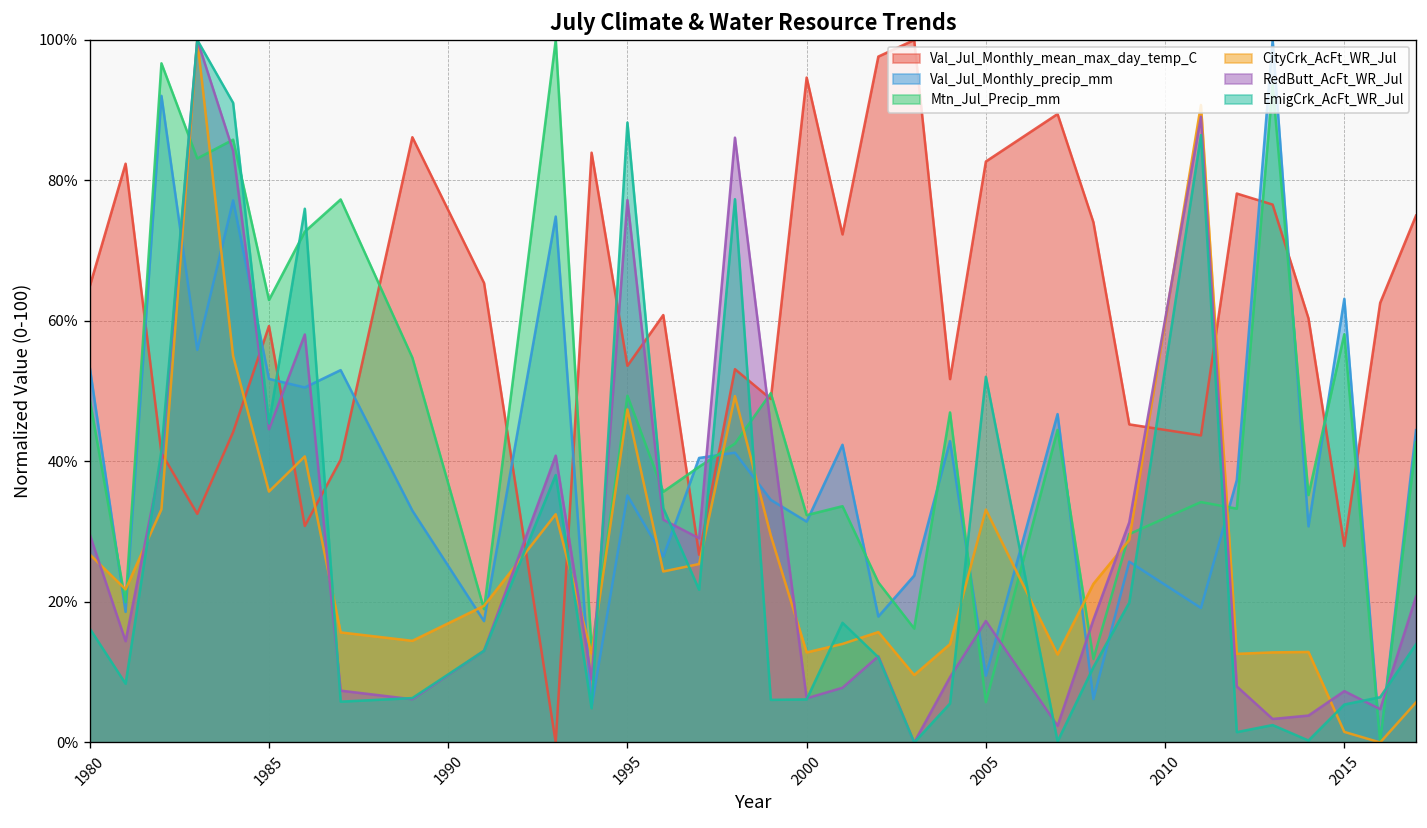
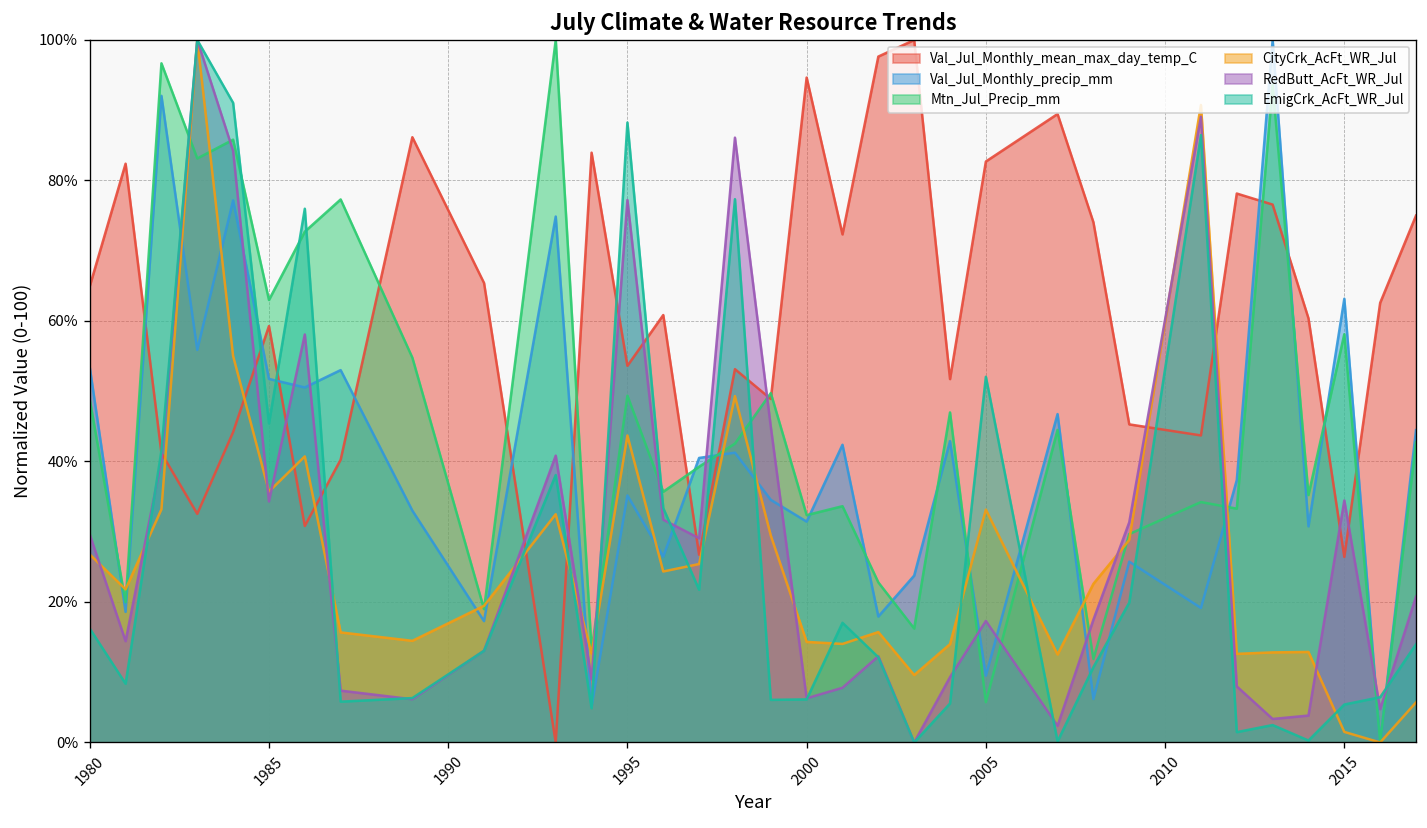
RedButt_AcFt_WR_Jul, 1985: 45% -> 34%
CityCrk_AcFt_WR_Jul, 1995: 47% -> 44%
CityCrk_AcFt_WR_Jul, 2000: 13% -> 14%
Val_Jul_Monthly_mean_max_day_temp_C, 2015: 28% -> 26%
RedButt_AcFt_WR_Jul, 2015: 7% -> 34%
